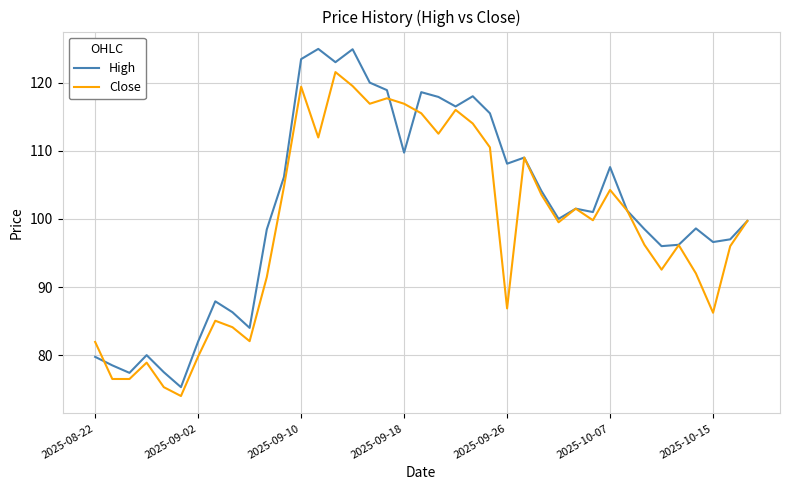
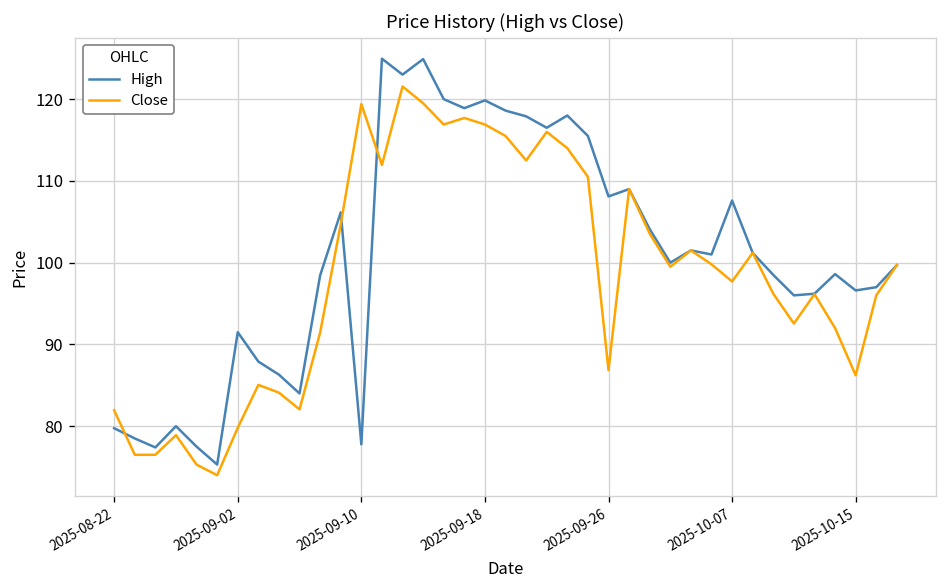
High, 2025-09-02: 82 -> 92
High, 2025-09-10: 123 -> 78
High, 2025-09-18: 110 -> 120
Close, 2025-10-07: 104 -> 98
